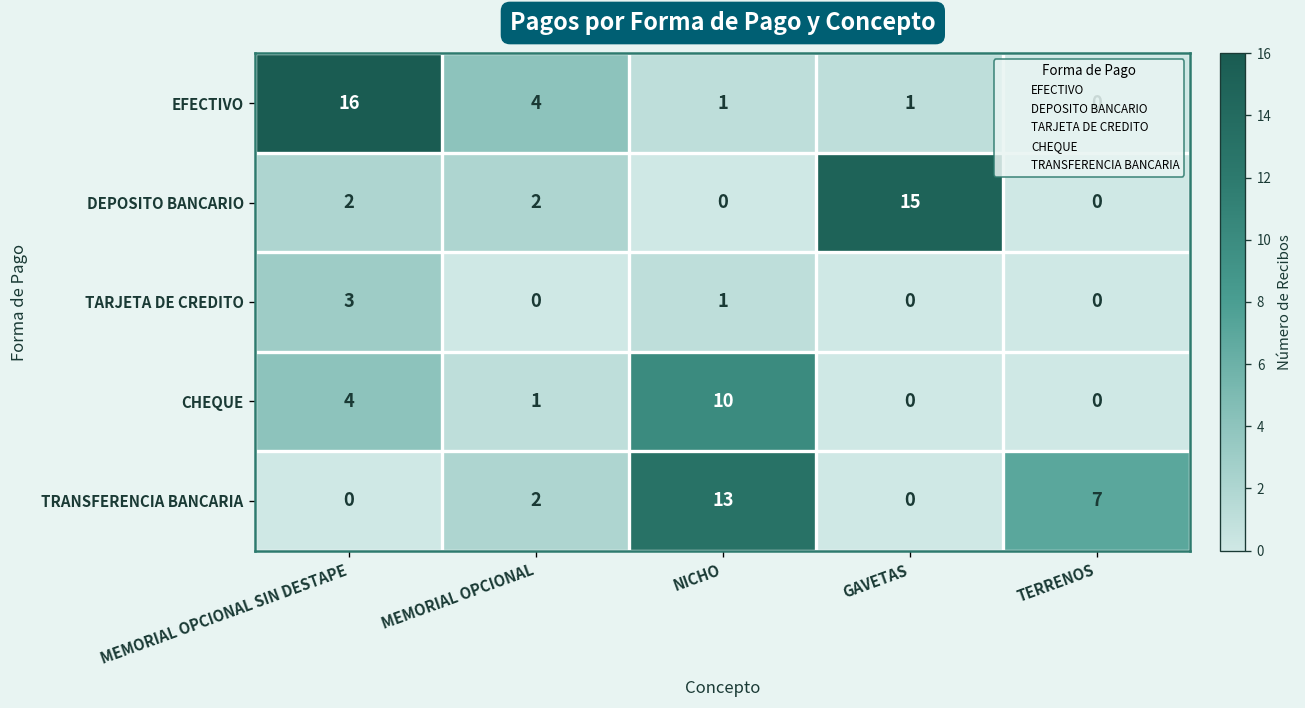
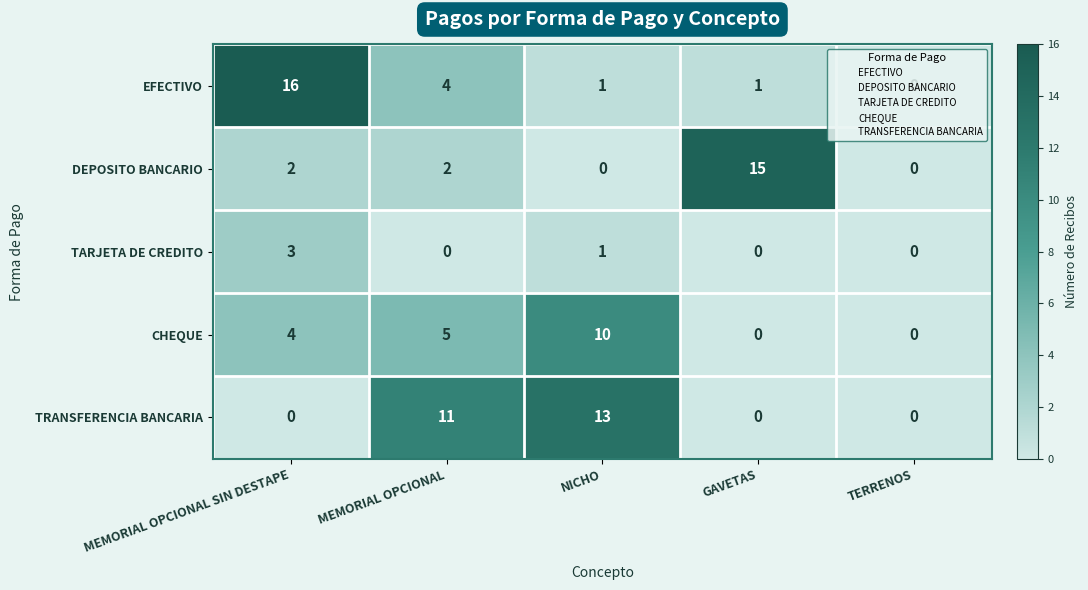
CHEQUE, MEMORIAL OPCIONAL: 1 -> 5
TRANSFERENCIA BANCARIA, MEMORIAL OPCIONAL: 2 -> 11
TRANSFERENCIA BANCARIA, TERRENOS: 7 -> 0
